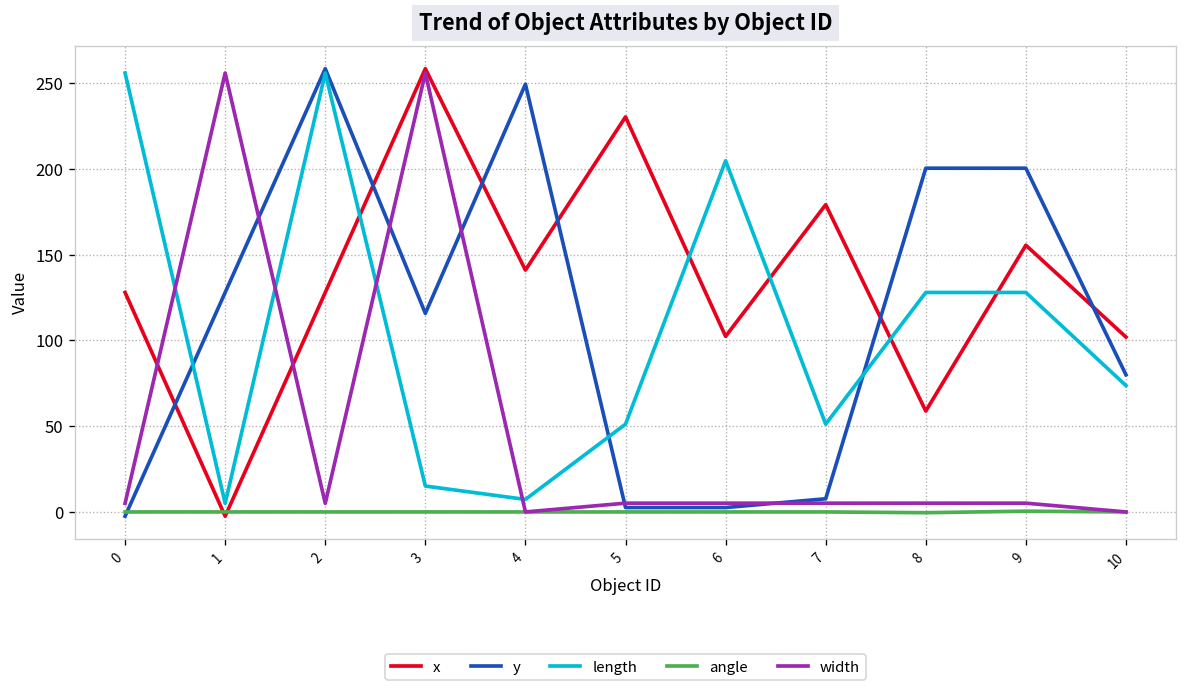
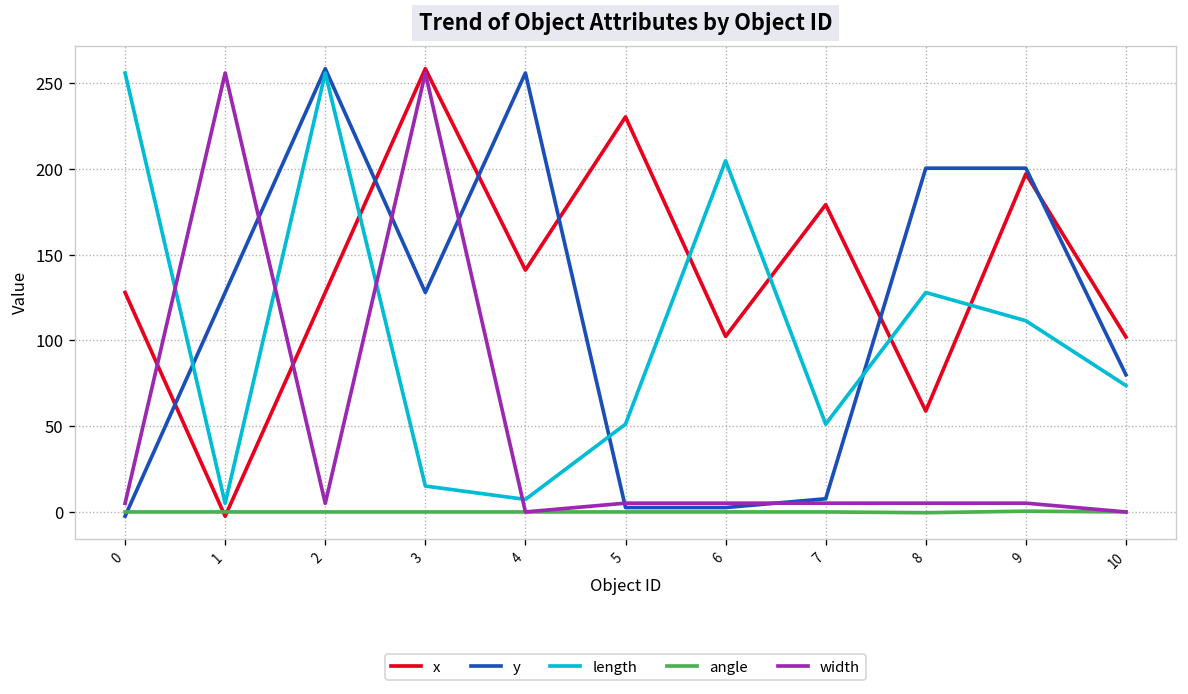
y, 3: 116 -> 128
y, 4: 249 -> 256
x, 9: 156 -> 197
length, 9: 128 -> 112
